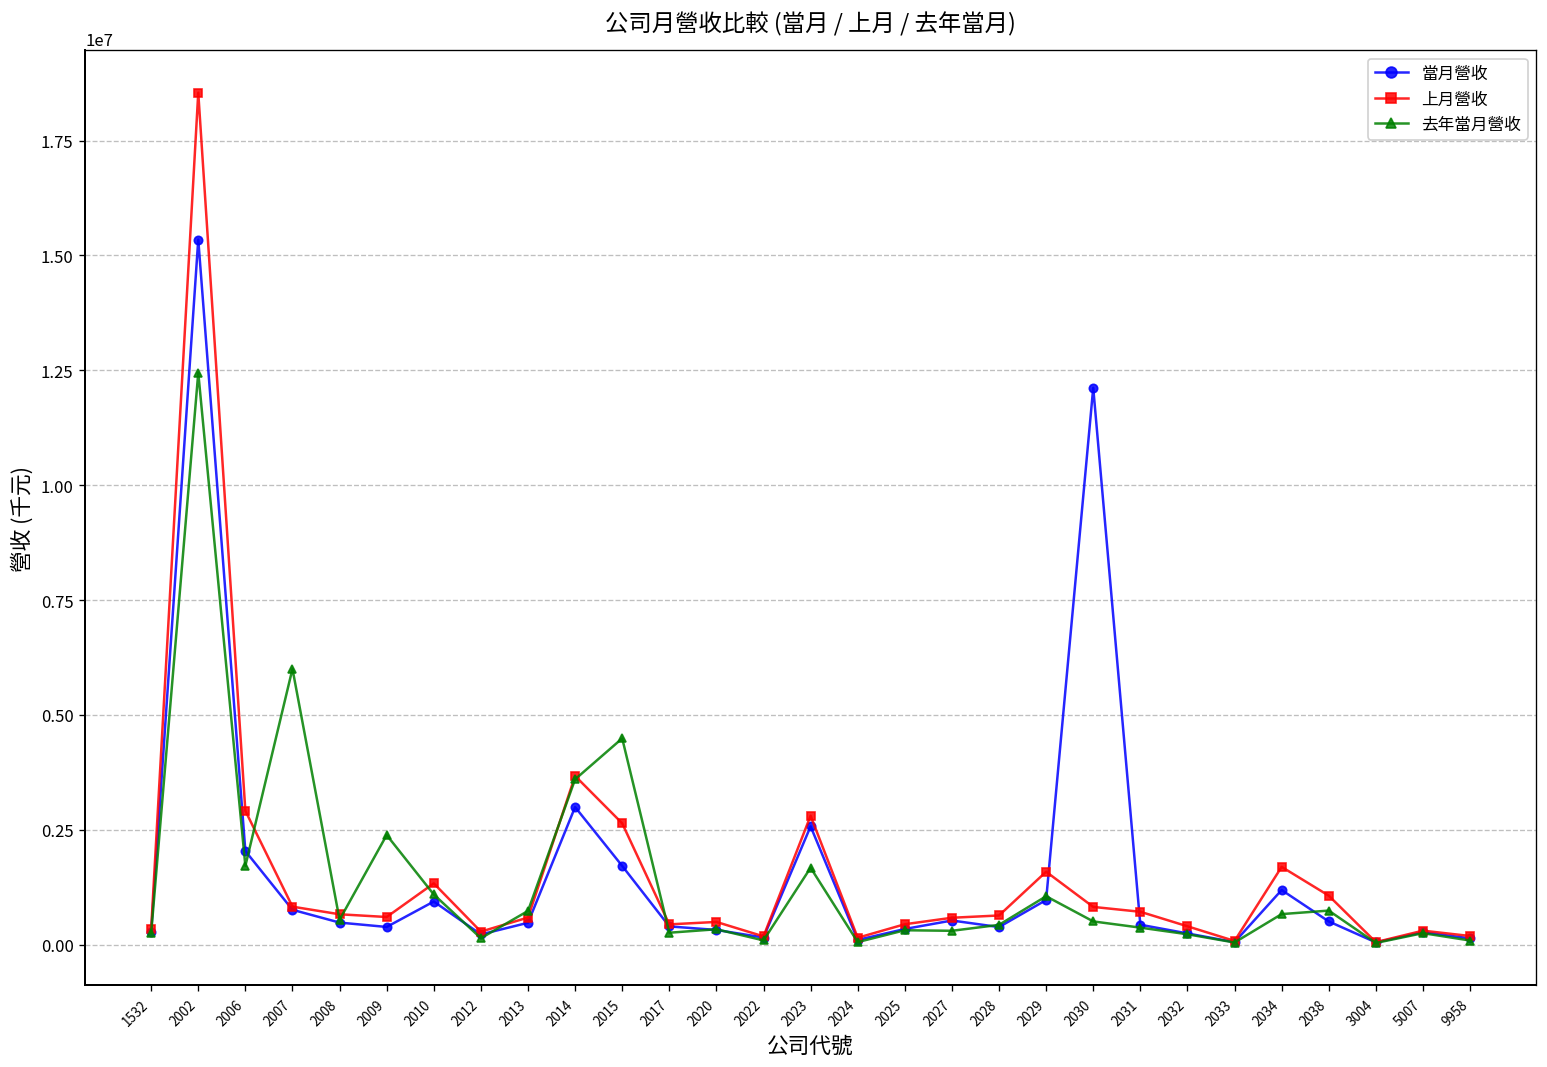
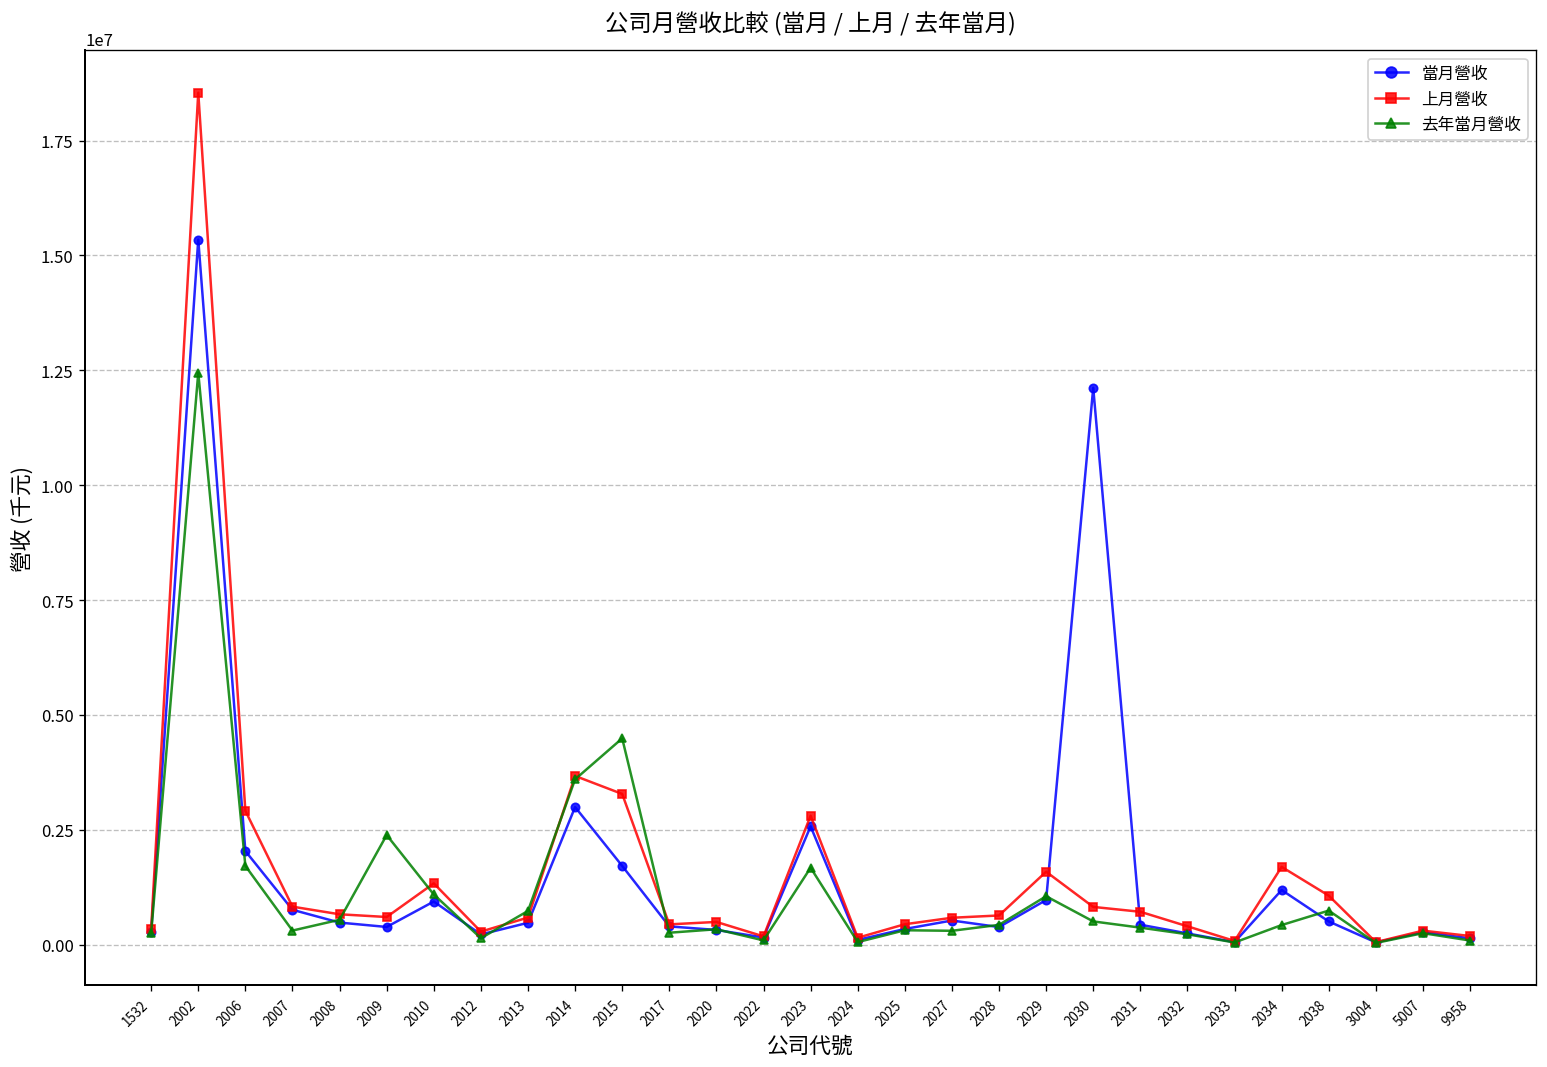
去年當月營收, 2007: 6000000 -> 300000
上月營收, 2015: 2600000 -> 3300000
去年當月營收, 2034: 700000 -> 400000
